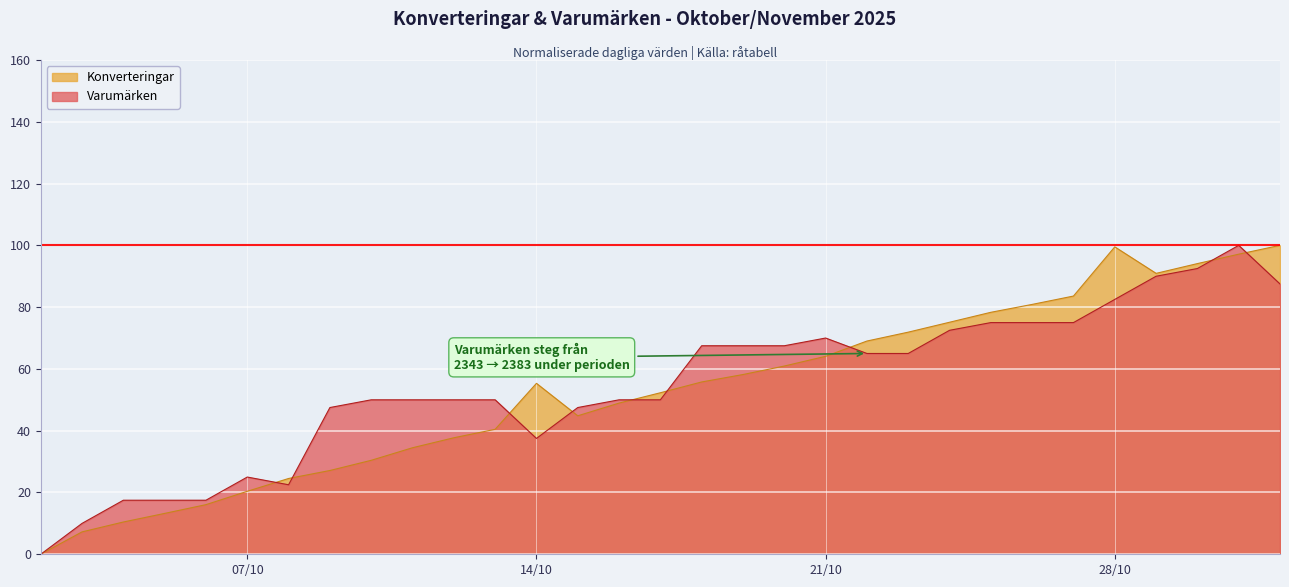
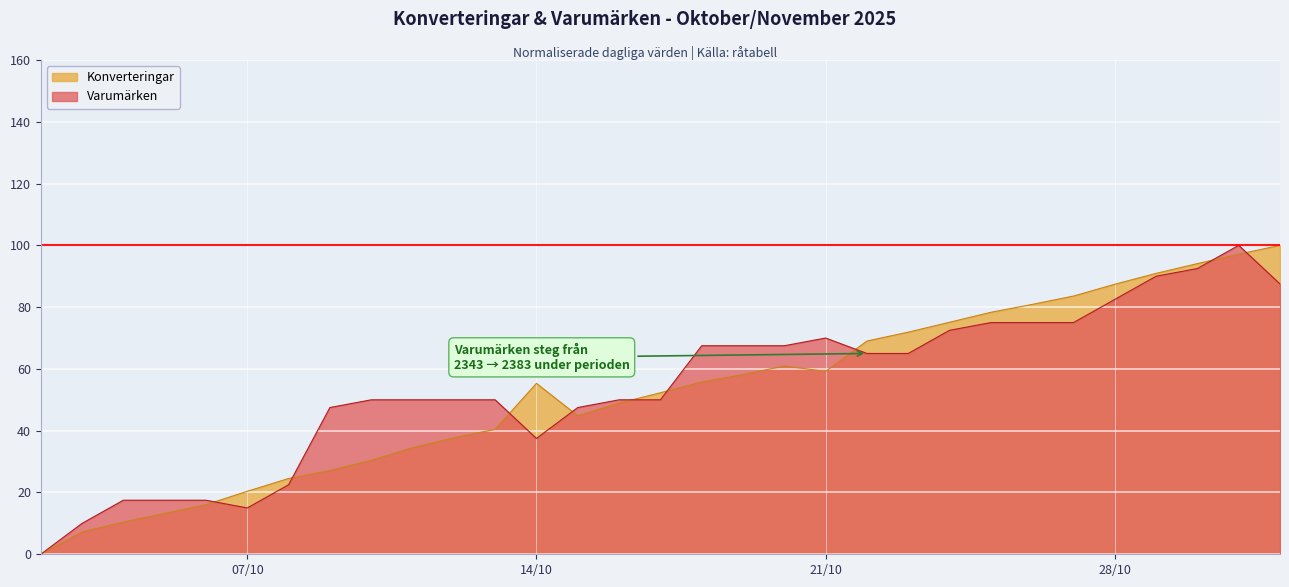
Varumärken, 07/10: 25 -> 15
Konverteringar, 21/10: 64 -> 59
Konverteringar, 28/10: 100 -> 87
